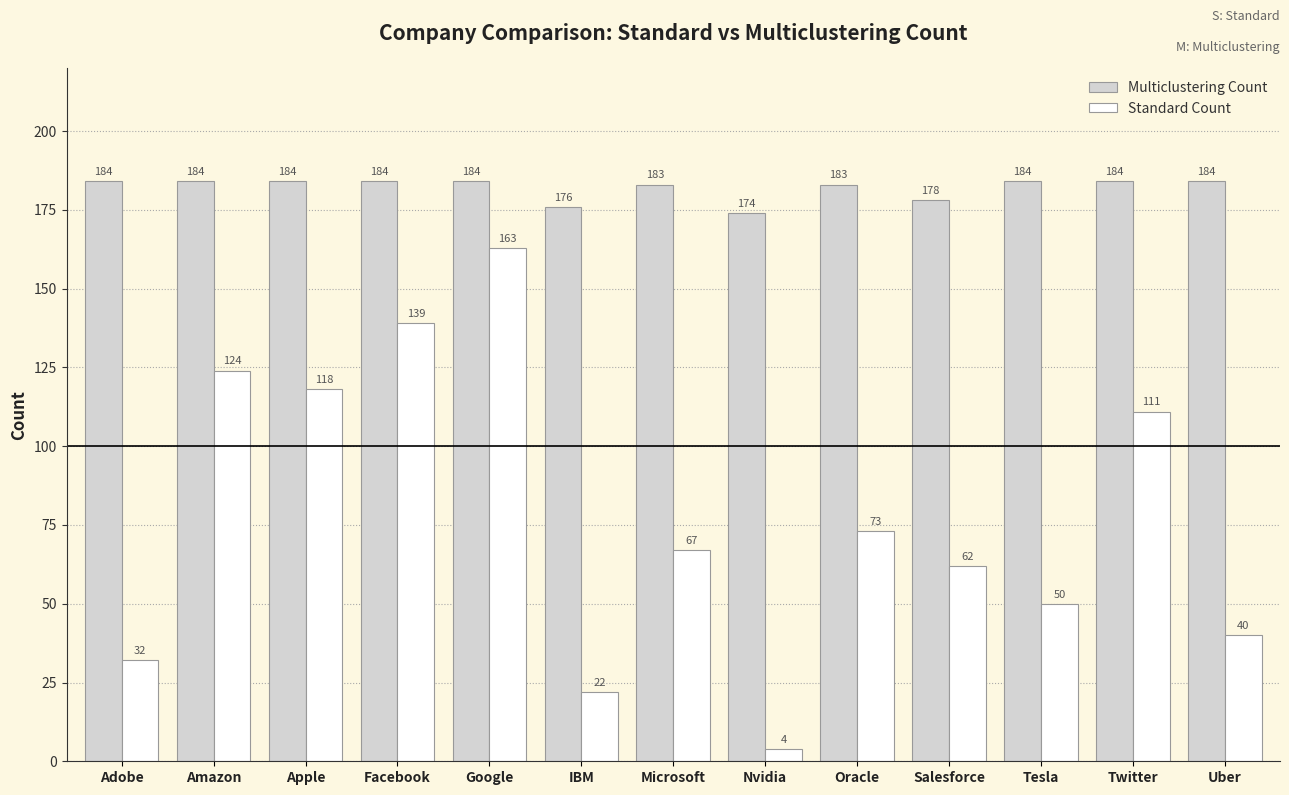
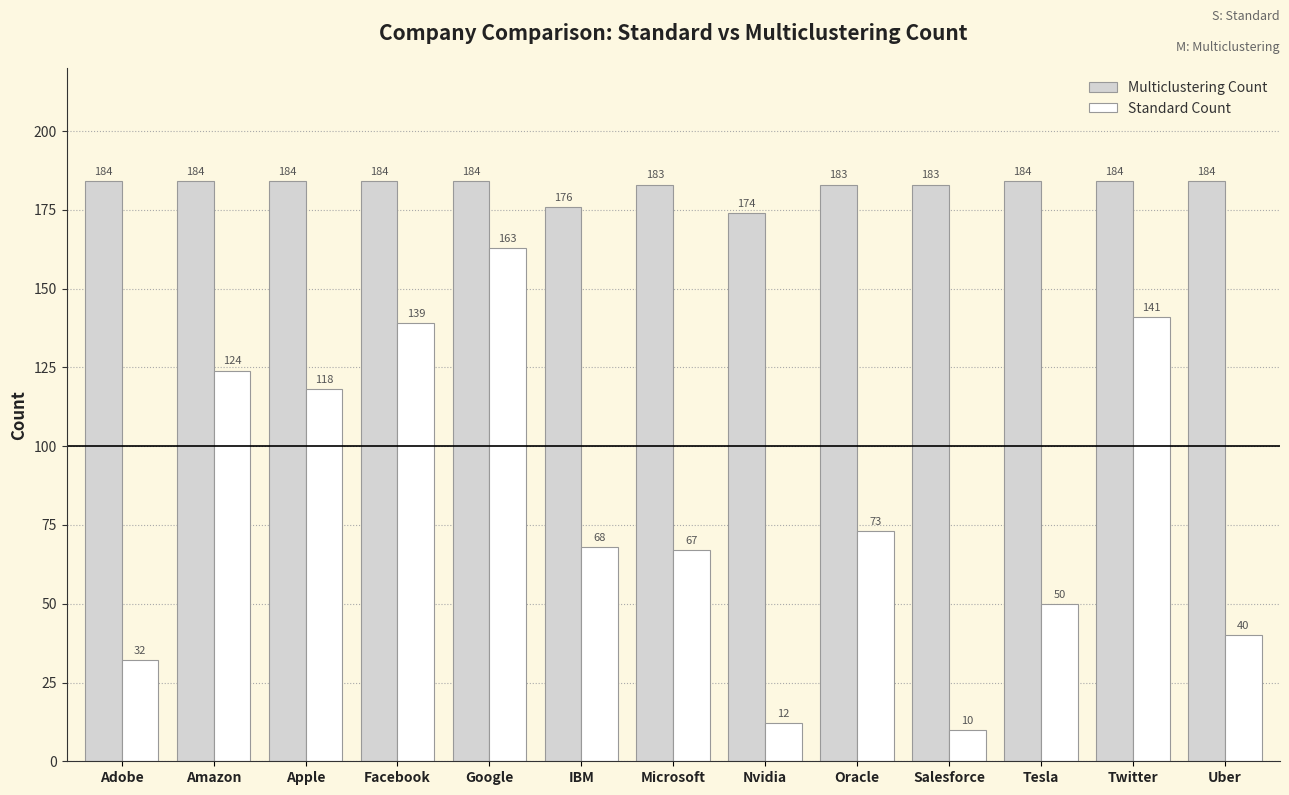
Standard Count, IBM: 22 -> 68
Standard Count, Nvidia: 4 -> 12
Multiclustering Count, Salesforce: 178 -> 183
Standard Count, Salesforce: 62 -> 10
Standard Count, Twitter: 111 -> 141
